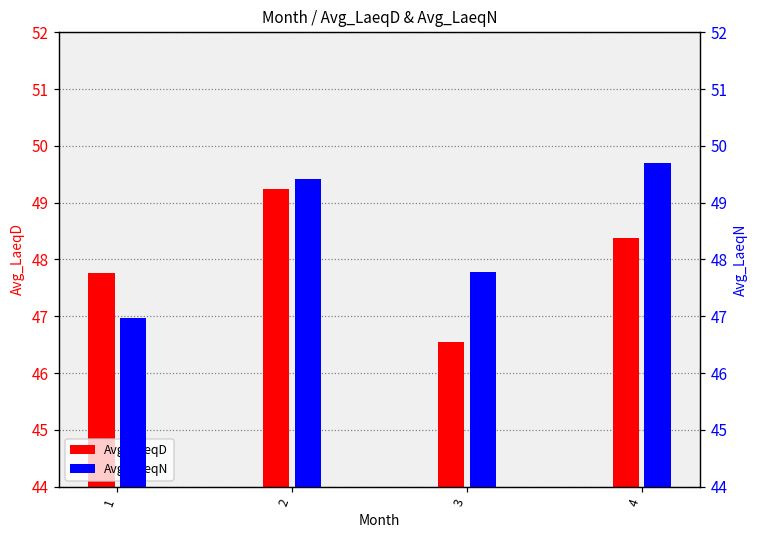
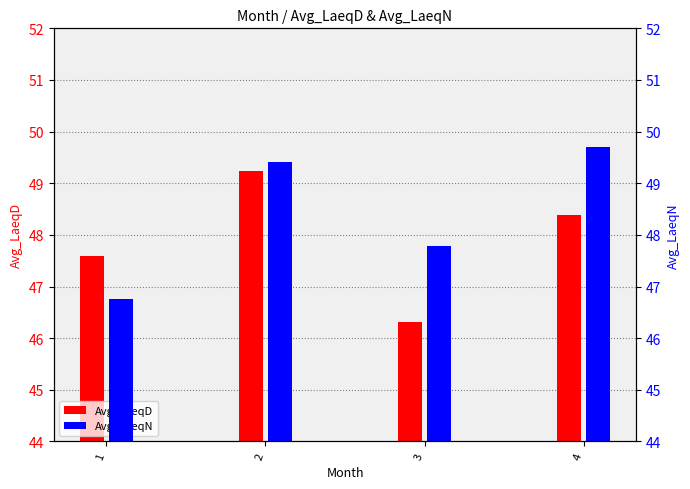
Avg_LaeqD, 1: 47.8 -> 47.6
Avg_LaeqD, 3: 46.5 -> 46.3
Avg_LaeqN, 1: 47.0 -> 46.8
